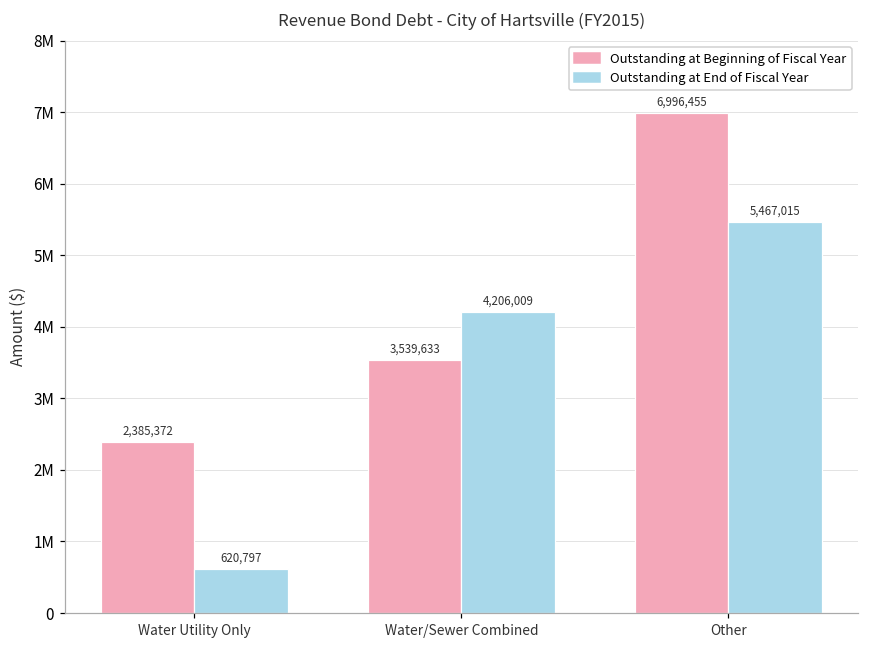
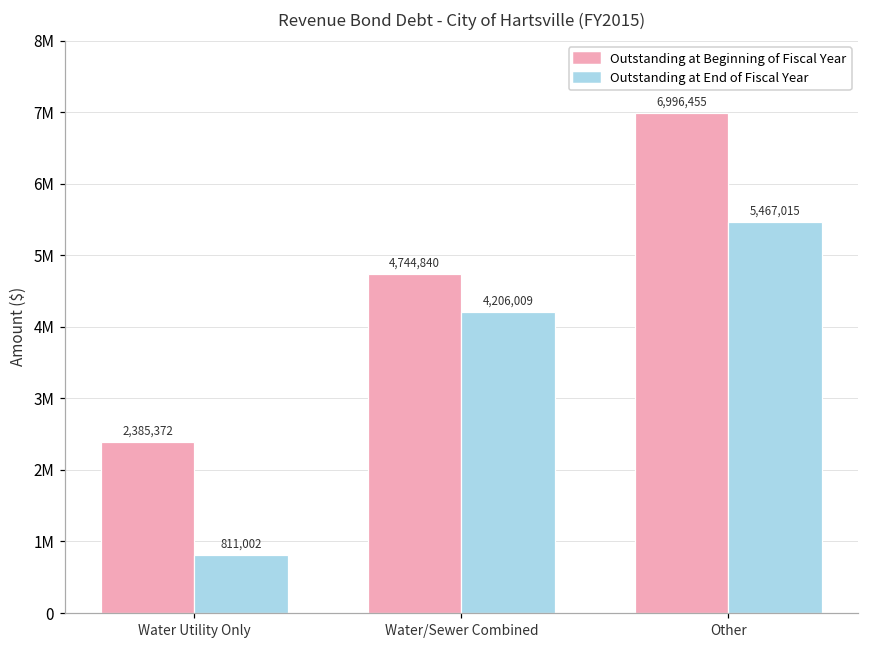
Outstanding at End of Fiscal Year, Water Utility Only: 620,797 -> 811,002
Outstanding at Beginning of Fiscal Year, Water/Sewer Combined: 3,539,633 -> 4,744,840
